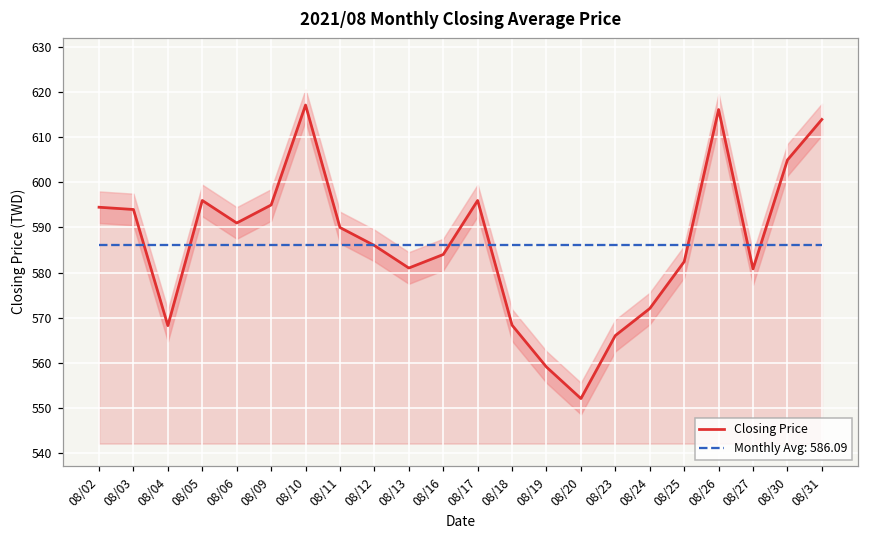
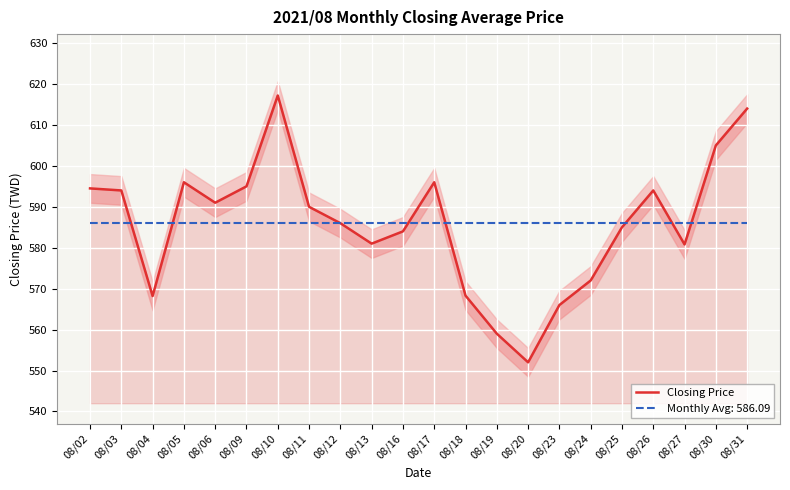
Closing Price, 08/25: 582 -> 585
Closing Price, 08/26: 616 -> 594
